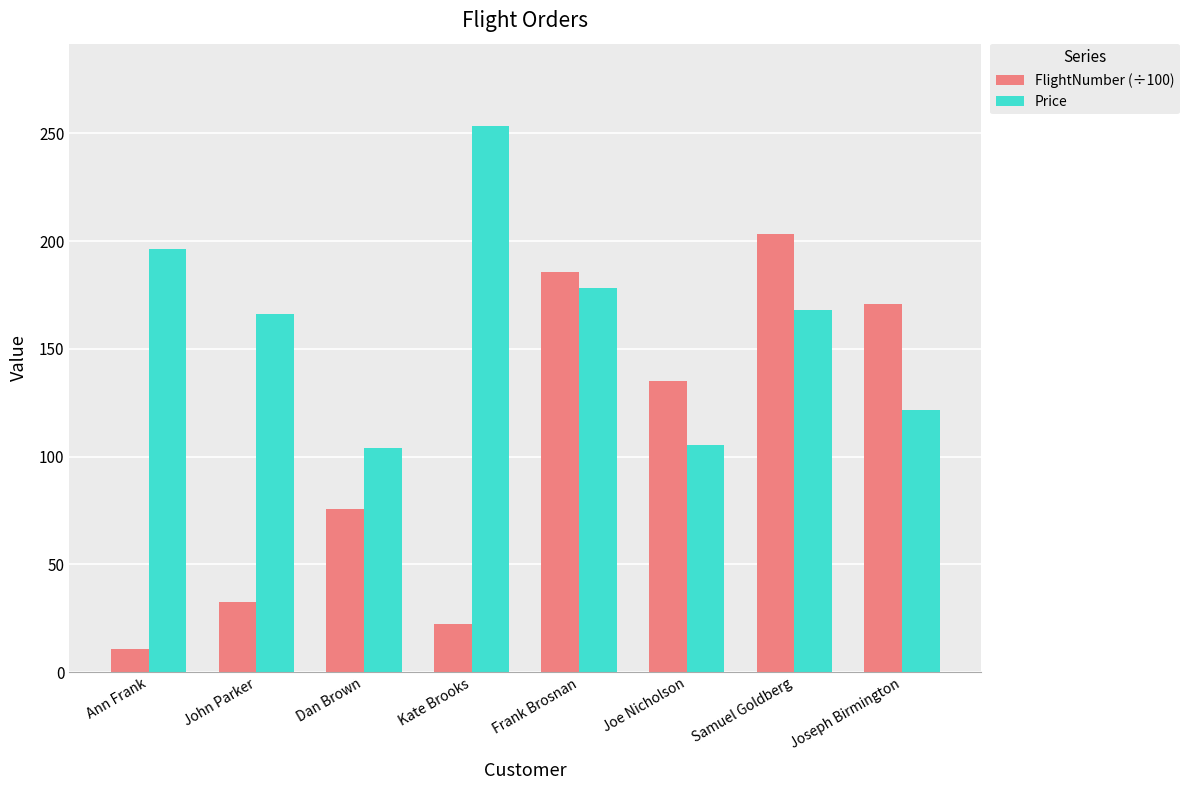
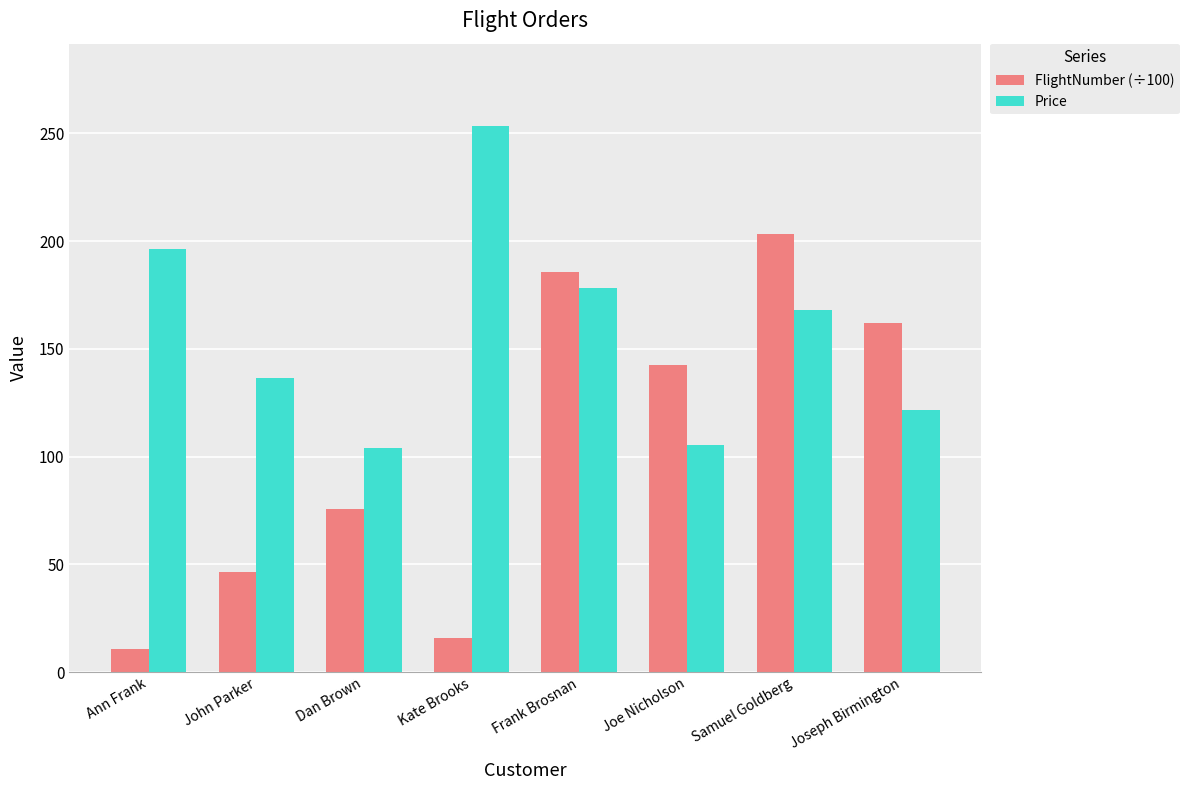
FlightNumber (÷100), John Parker: 32 -> 47
Price, John Parker: 166 -> 137
FlightNumber (÷100), Kate Brooks: 22 -> 16
FlightNumber (÷100), Joe Nicholson: 135 -> 143
FlightNumber (÷100), Joseph Birmington: 171 -> 162
